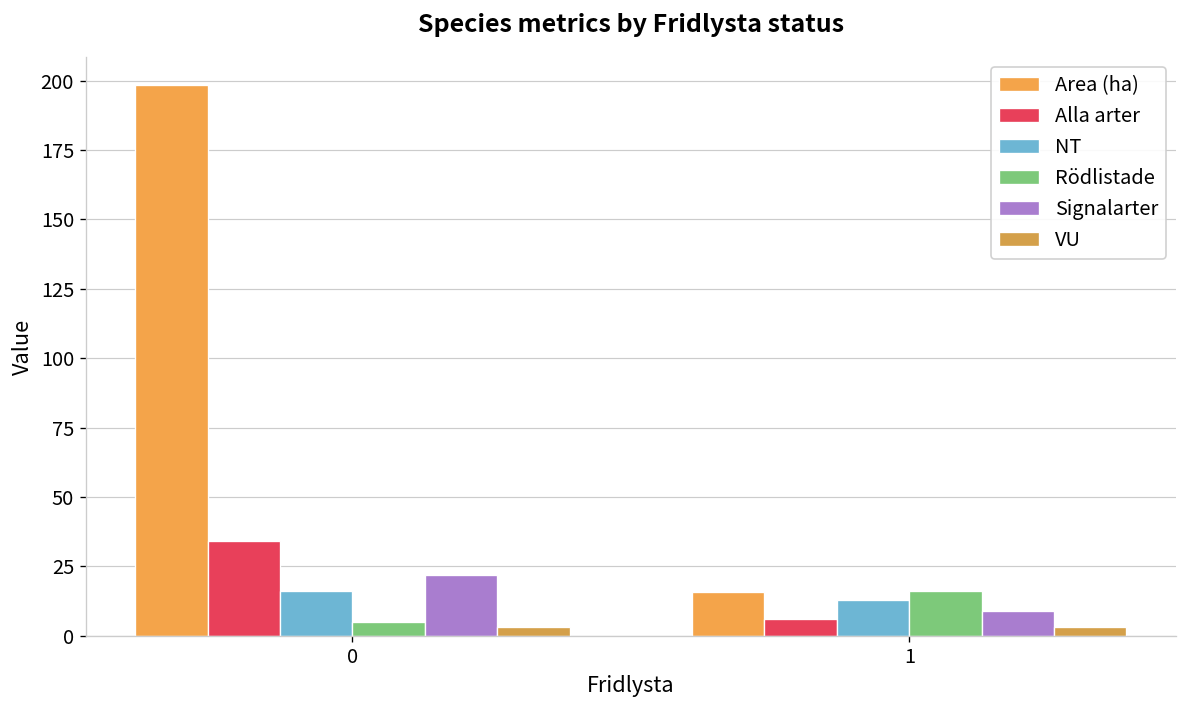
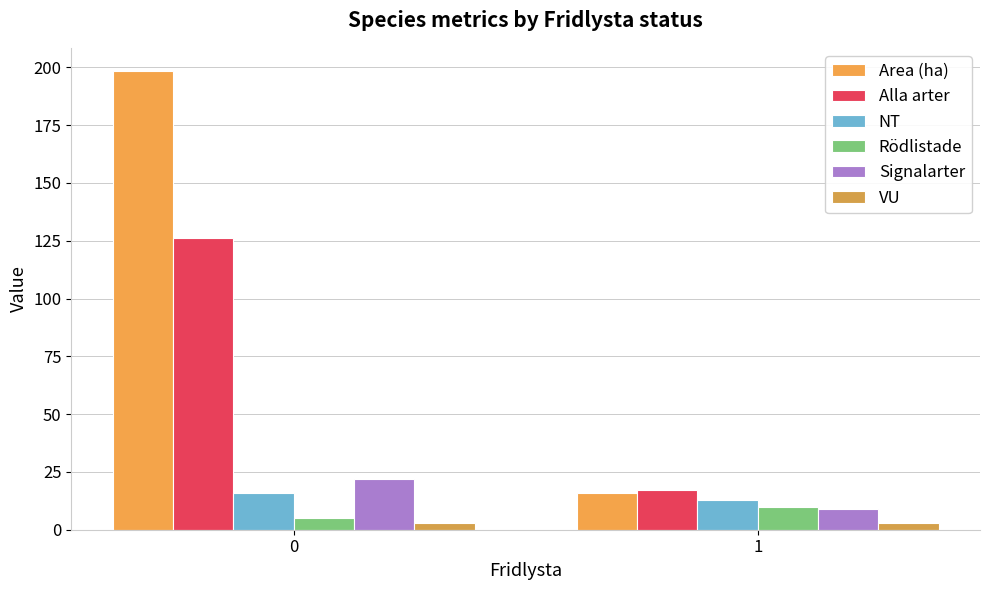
Alla arter, 0: 34 -> 126
Alla arter, 1: 6 -> 17
Rödlistade, 1: 16 -> 10
